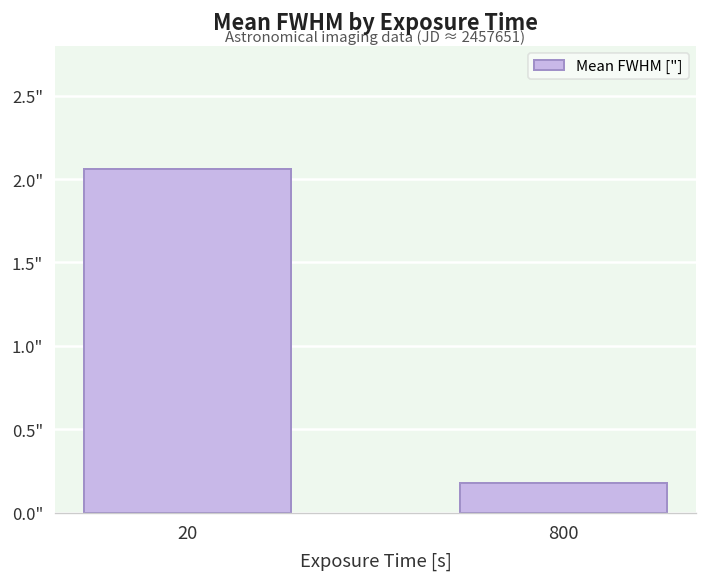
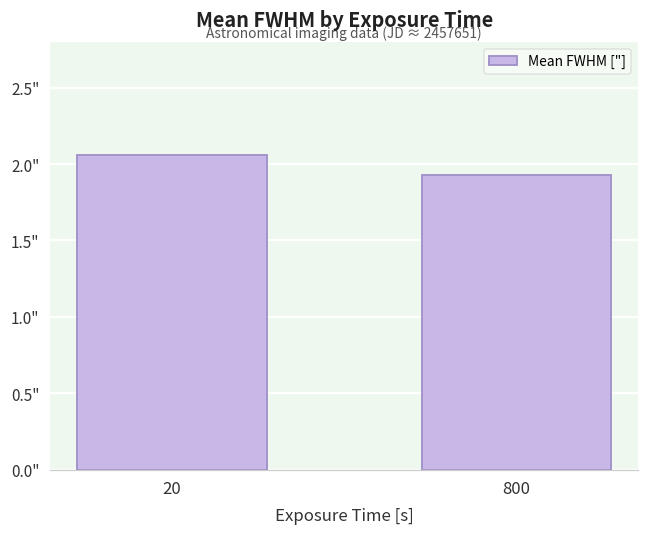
800: 0.18" -> 1.93"
